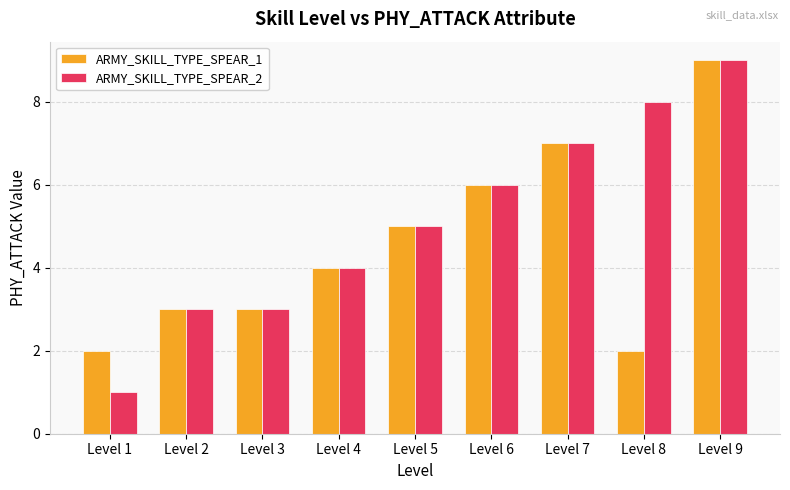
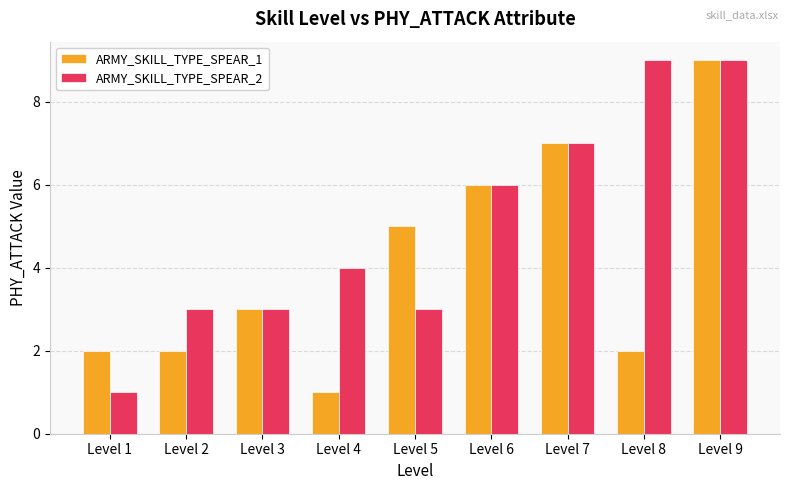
ARMY_SKILL_TYPE_SPEAR_1, Level 2: 3 -> 2
ARMY_SKILL_TYPE_SPEAR_1, Level 4: 4 -> 1
ARMY_SKILL_TYPE_SPEAR_2, Level 5: 5 -> 3
ARMY_SKILL_TYPE_SPEAR_2, Level 8: 8 -> 9
